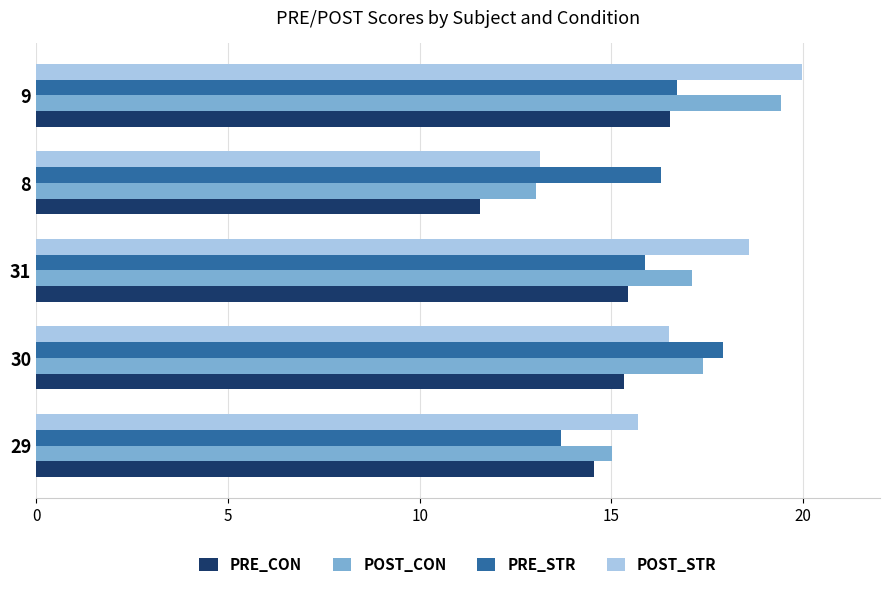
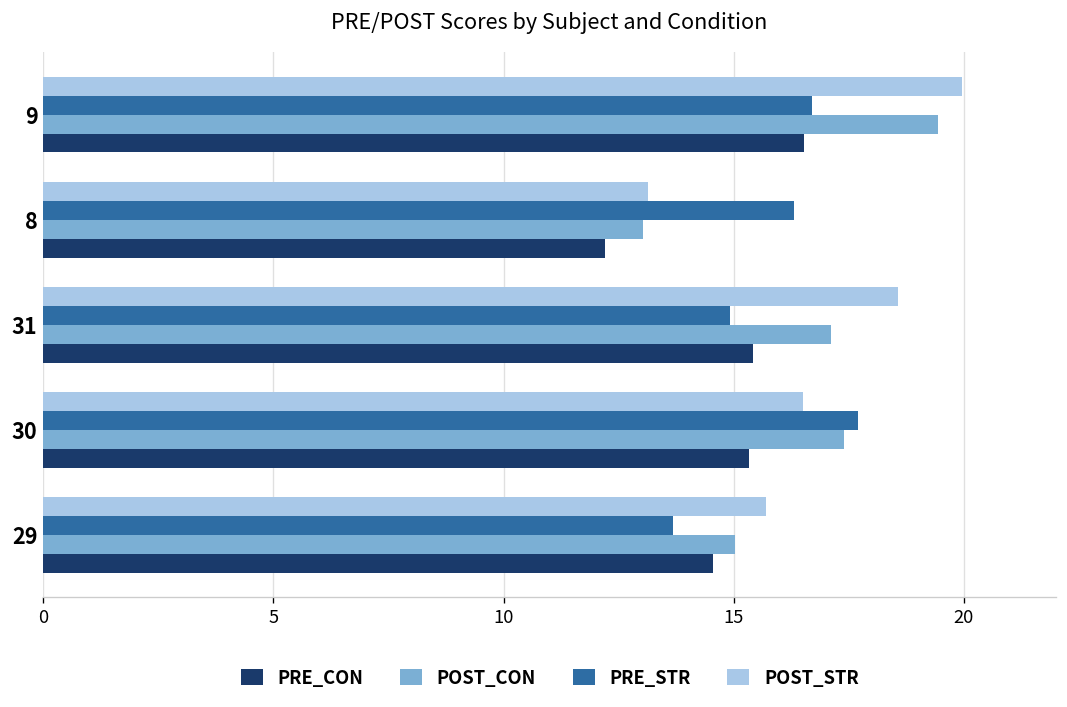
PRE_CON, 8: 11.6 -> 12.2
PRE_STR, 31: 15.9 -> 14.9
PRE_STR, 30: 17.9 -> 17.7
